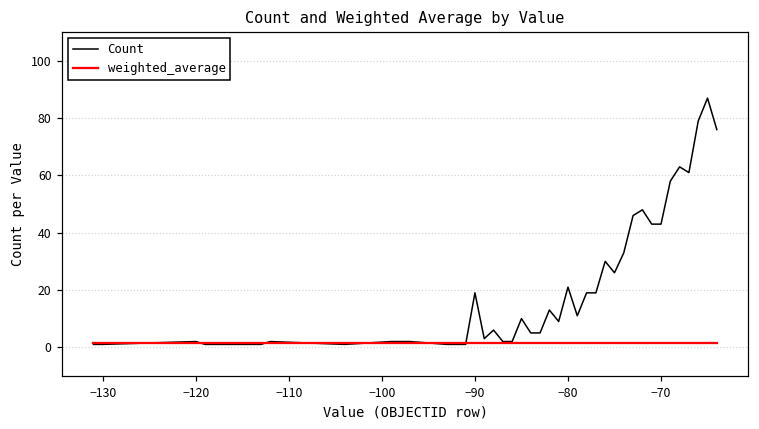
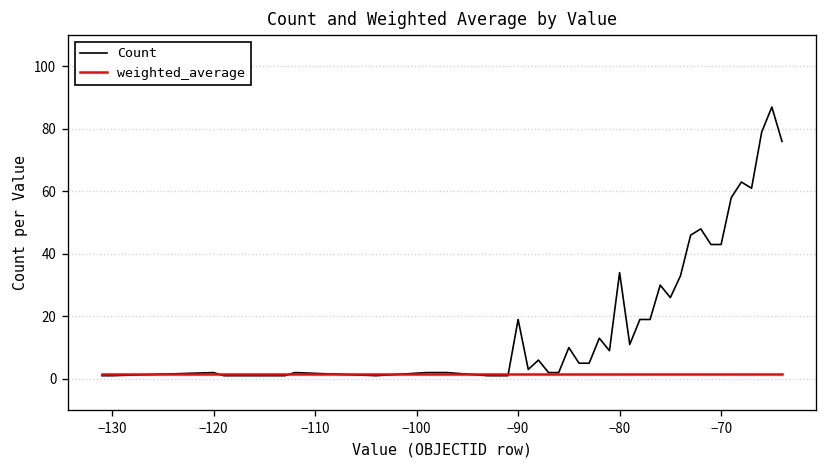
Count, −80: 21 -> 34
